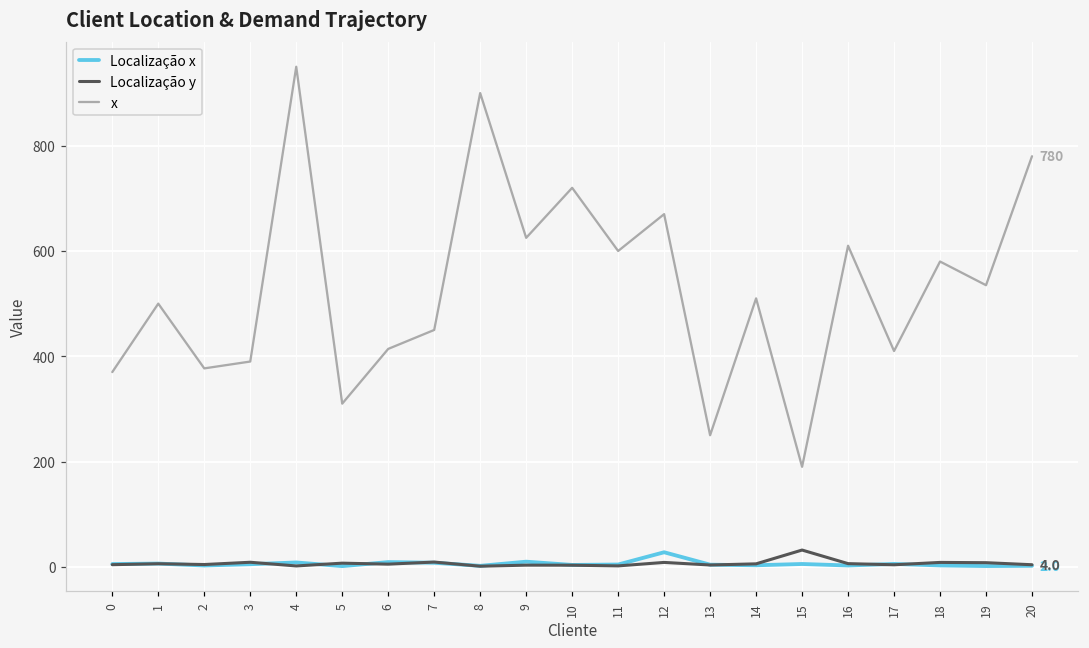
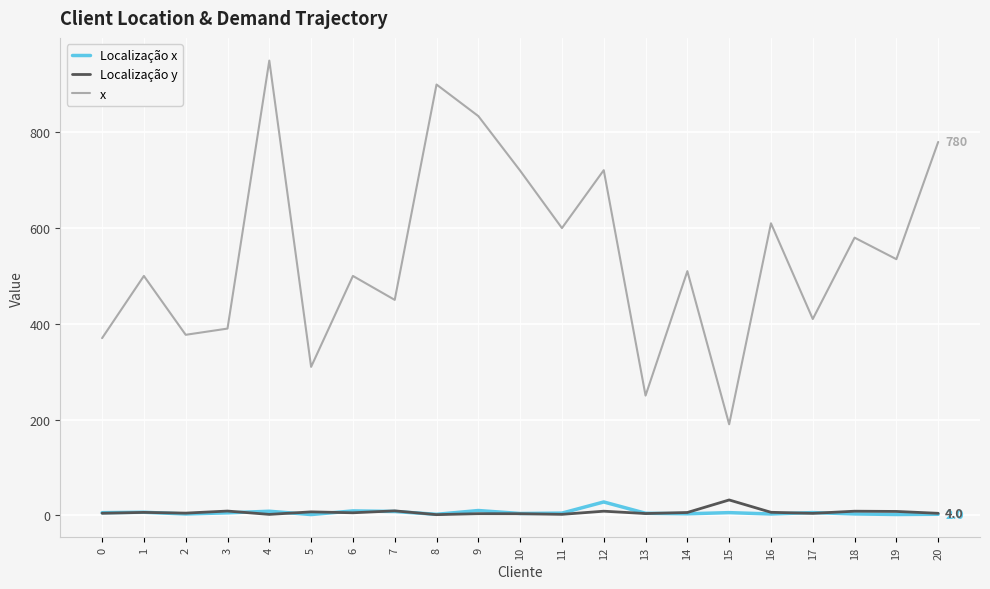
x, 6: 410 -> 500
x, 9: 630 -> 830
x, 12: 670 -> 720
